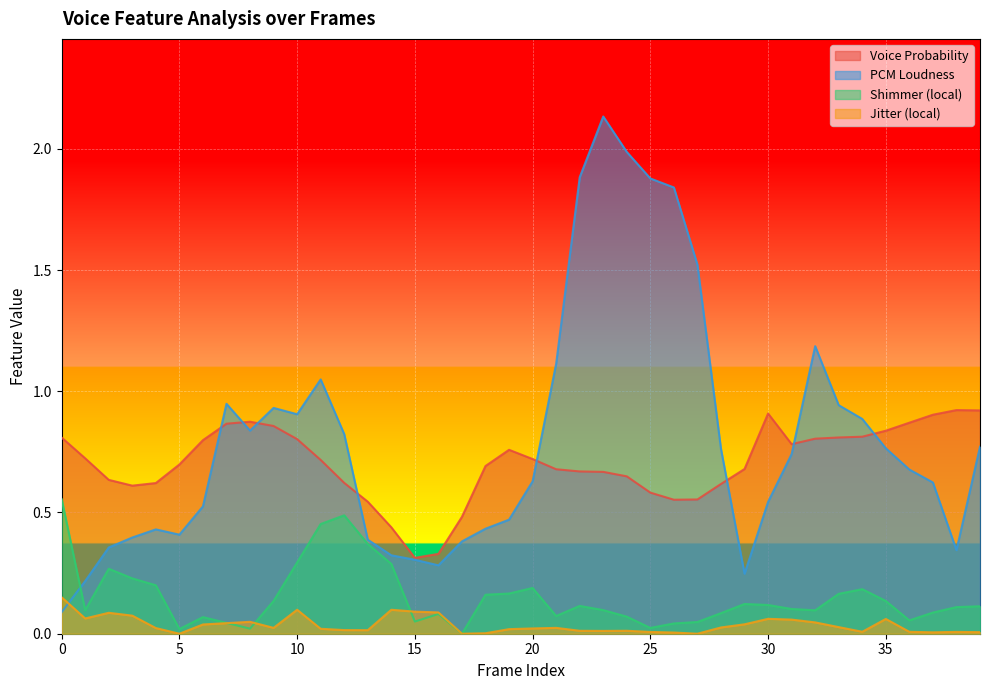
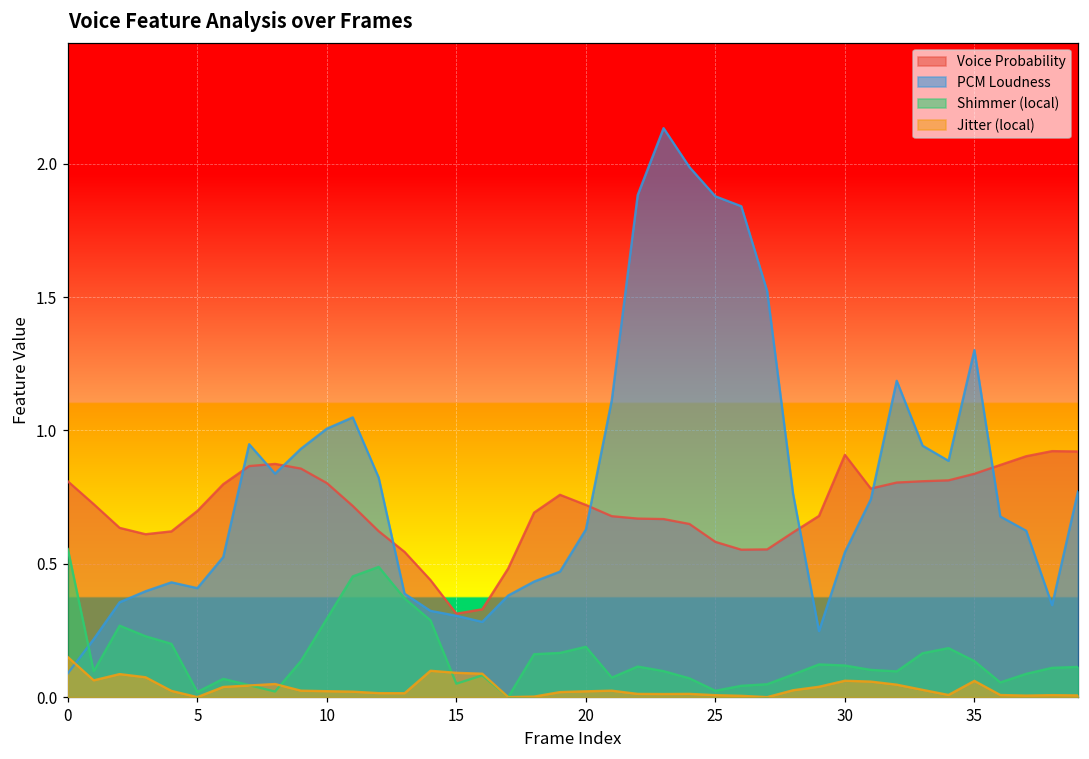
PCM Loudness, 10: 0.91 -> 1.01
Jitter (local), 10: 0.10 -> 0.02
PCM Loudness, 35: 0.76 -> 1.30
